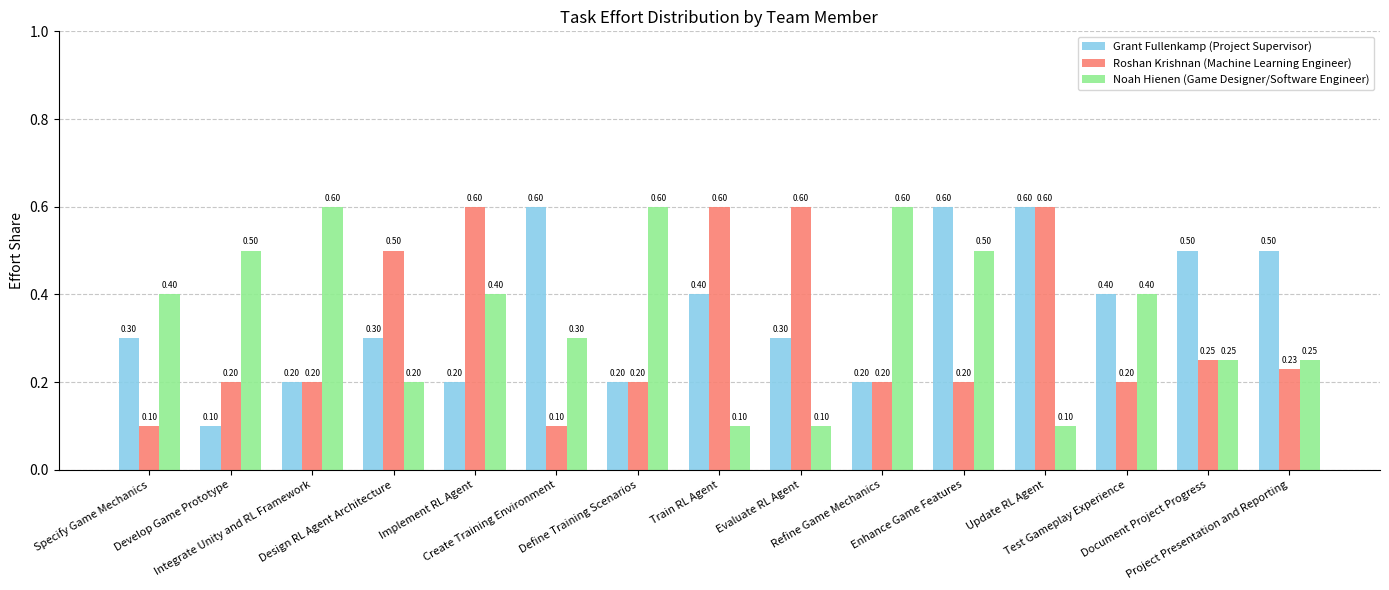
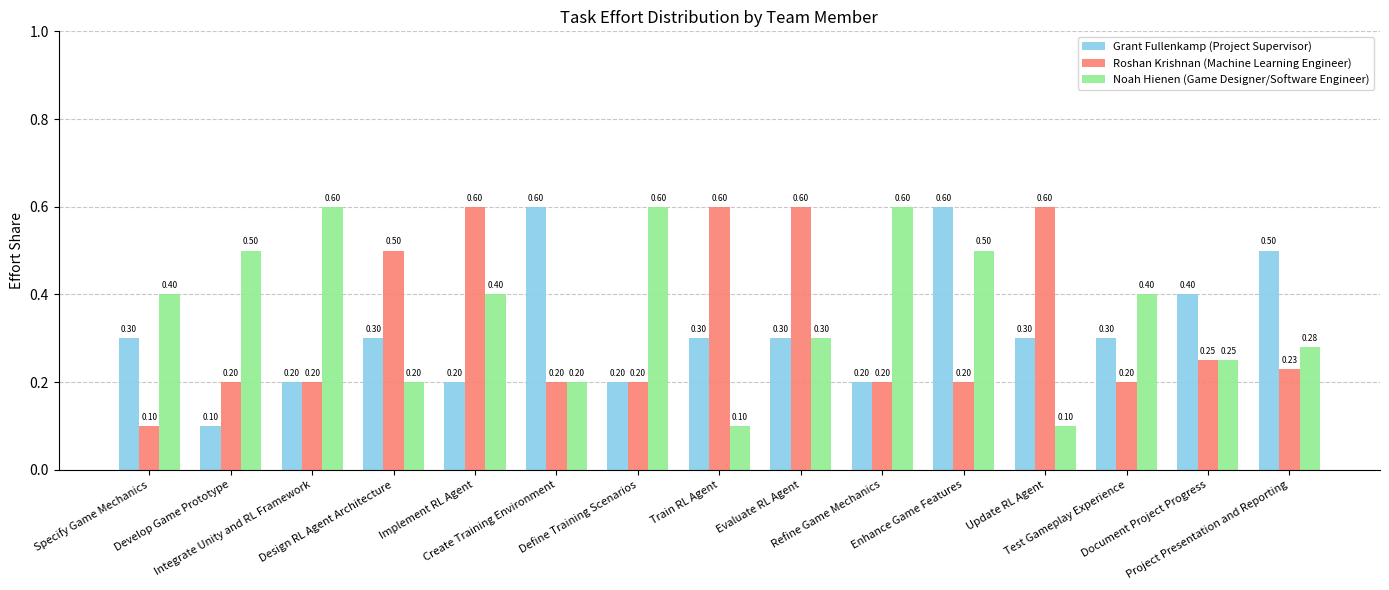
Roshan Krishnan (Machine Learning Engineer), Create Training Environment: 0.10 -> 0.20
Noah Hienen (Game Designer/Software Engineer), Create Training Environment: 0.30 -> 0.20
Grant Fullenkamp (Project Supervisor), Train RL Agent: 0.40 -> 0.30
Noah Hienen (Game Designer/Software Engineer), Evaluate RL Agent: 0.10 -> 0.30
Grant Fullenkamp (Project Supervisor), Update RL Agent: 0.60 -> 0.30
Grant Fullenkamp (Project Supervisor), Test Gameplay Experience: 0.40 -> 0.30
Grant Fullenkamp (Project Supervisor), Document Project Progress: 0.50 -> 0.40
Noah Hienen (Game Designer/Software Engineer), Project Presentation and Reporting: 0.25 -> 0.28
